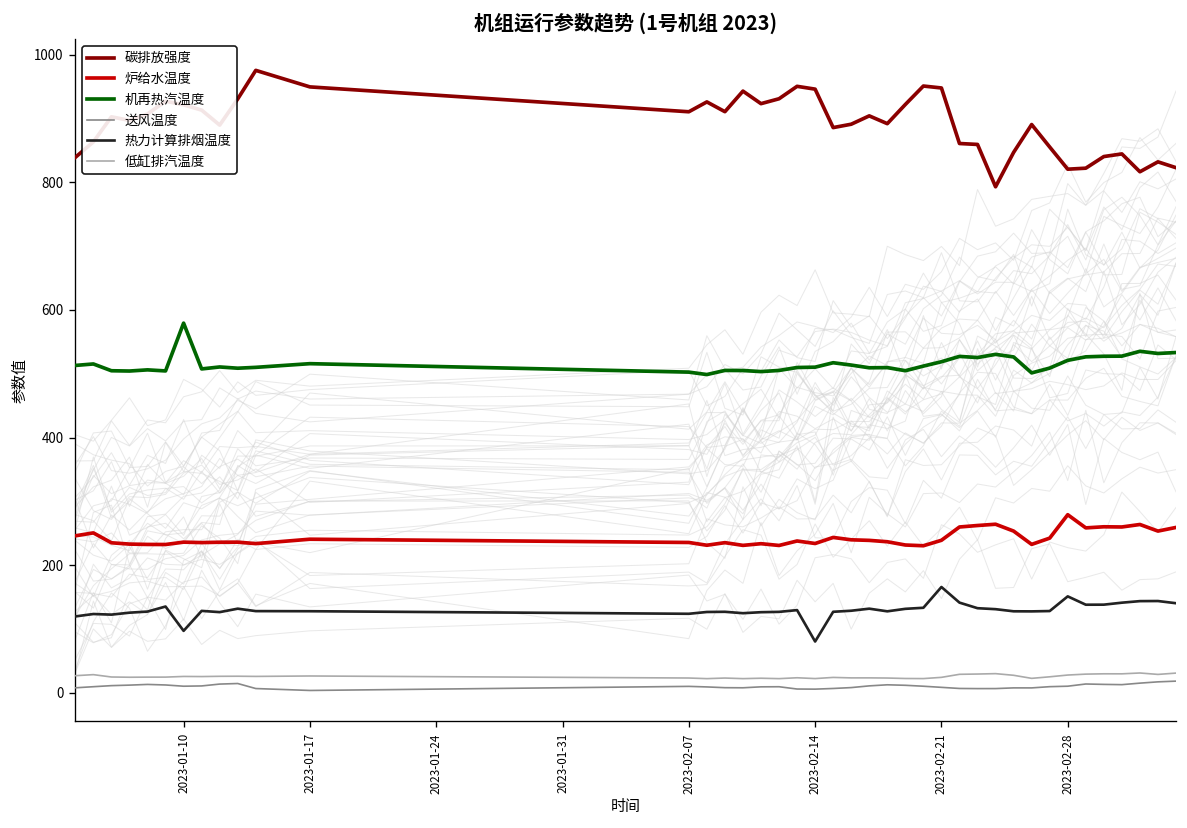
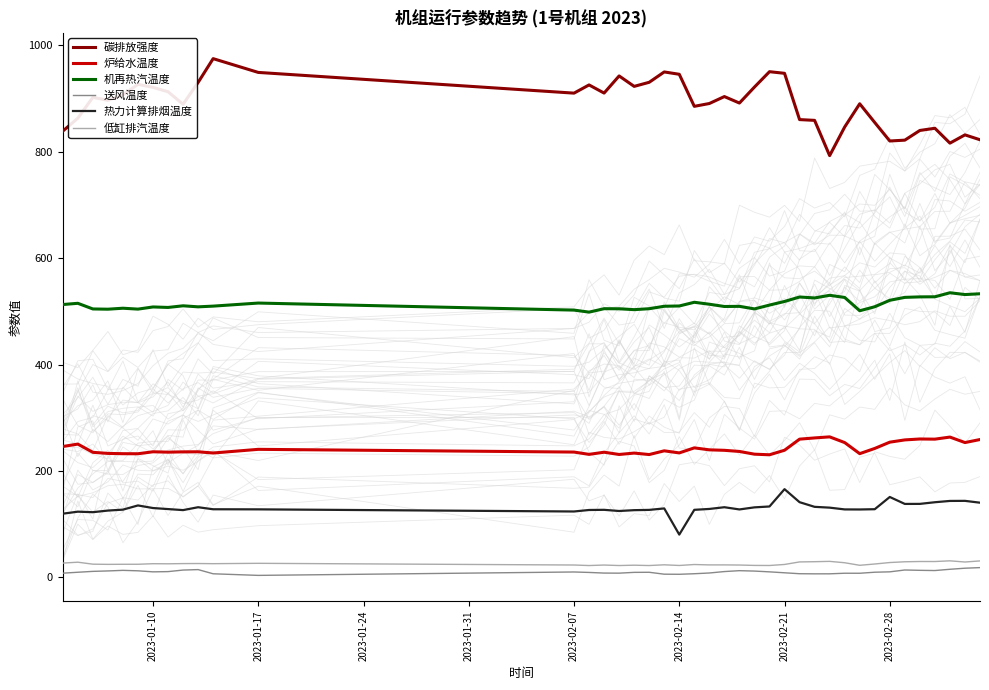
机再热汽温度, 2023-01-10: 580 -> 510
热力计算排烟温度, 2023-01-10: 100 -> 130
炉给水温度, 2023-02-28: 280 -> 250
